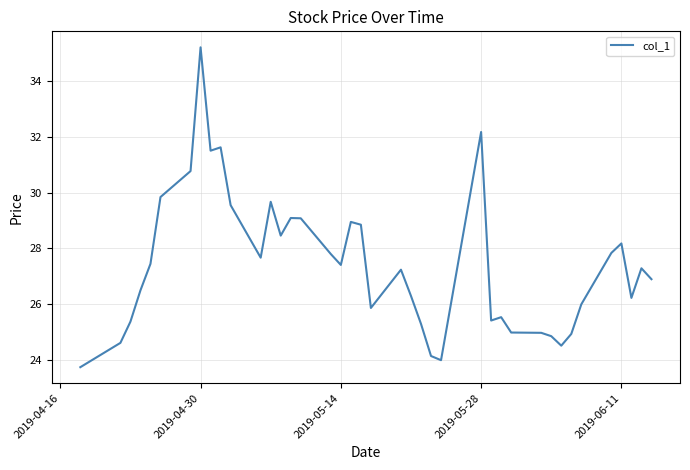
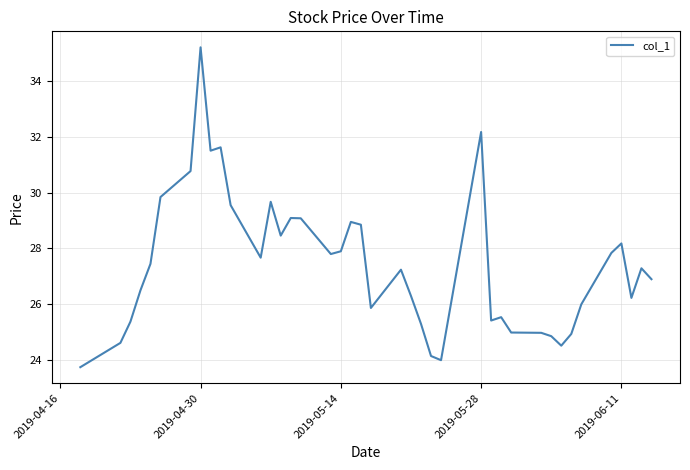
2019-05-14: 27.4 -> 27.9
